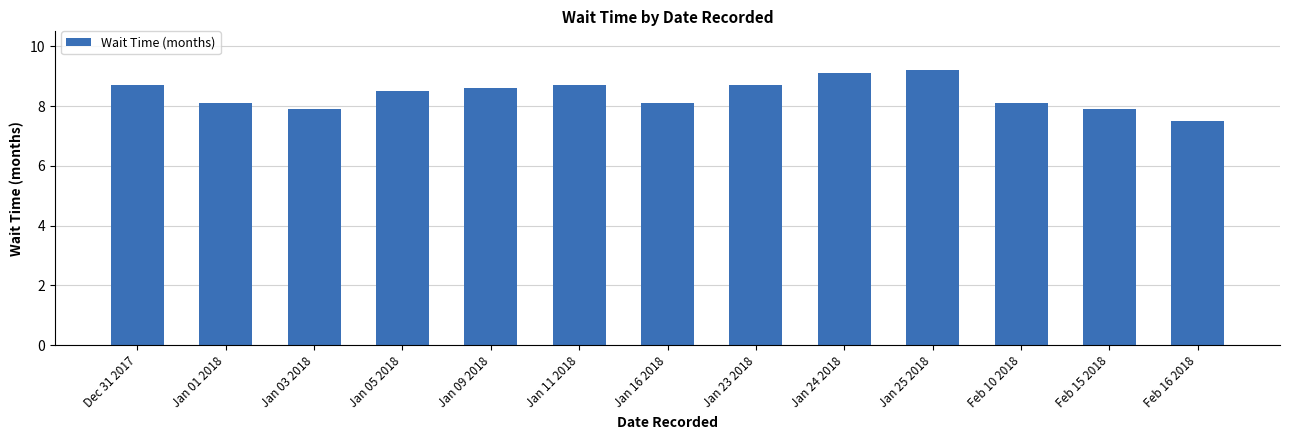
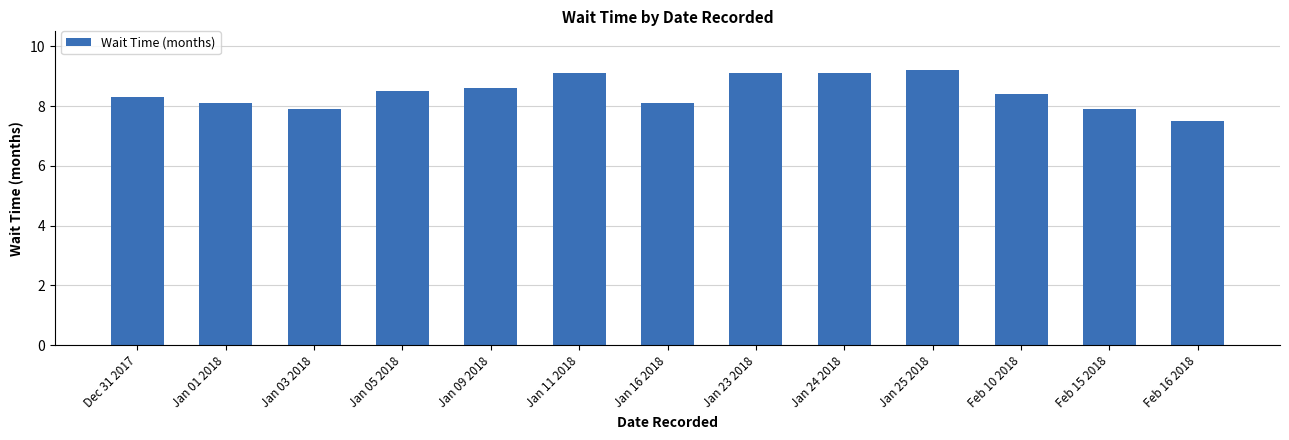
Dec 31 2017: 8.7 -> 8.3
Jan 11 2018: 8.7 -> 9.1
Jan 23 2018: 8.7 -> 9.1
Feb 10 2018: 8.1 -> 8.4
